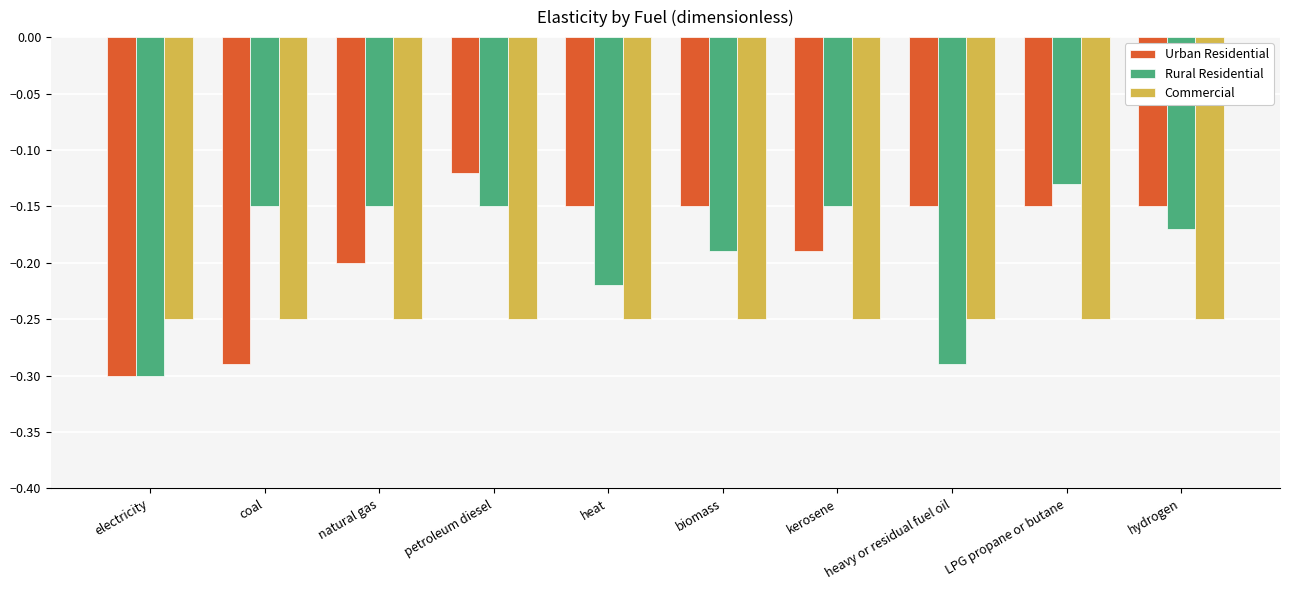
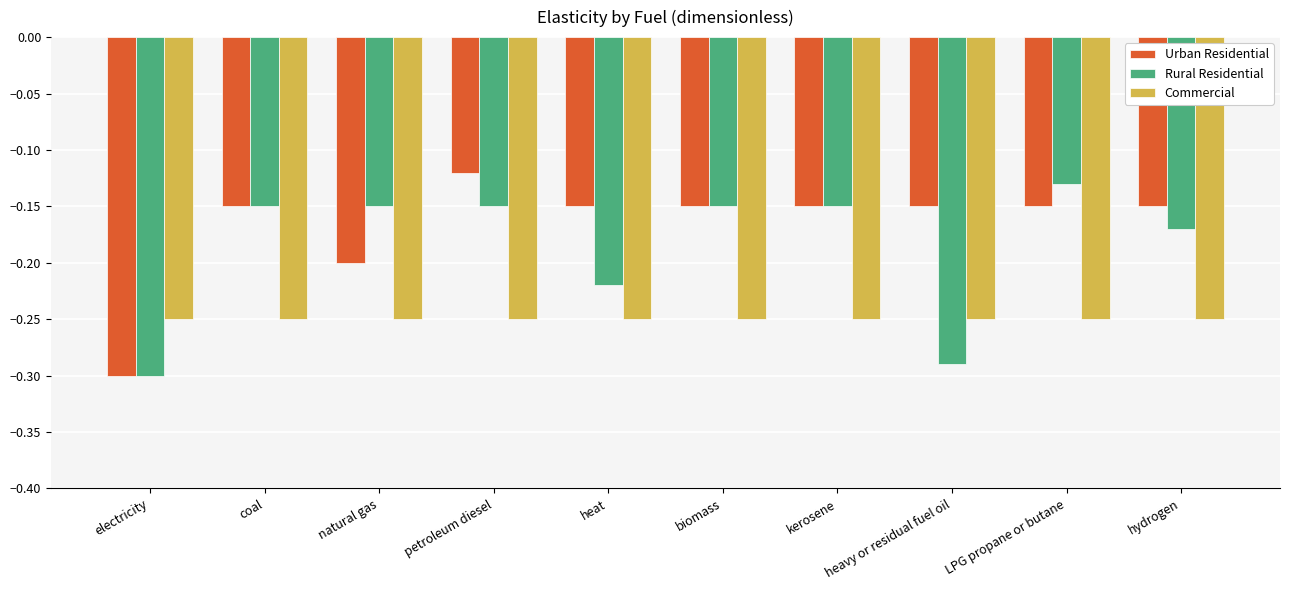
Urban Residential, coal: -0.29 -> -0.15
Rural Residential, biomass: -0.19 -> -0.15
Urban Residential, kerosene: -0.19 -> -0.15
